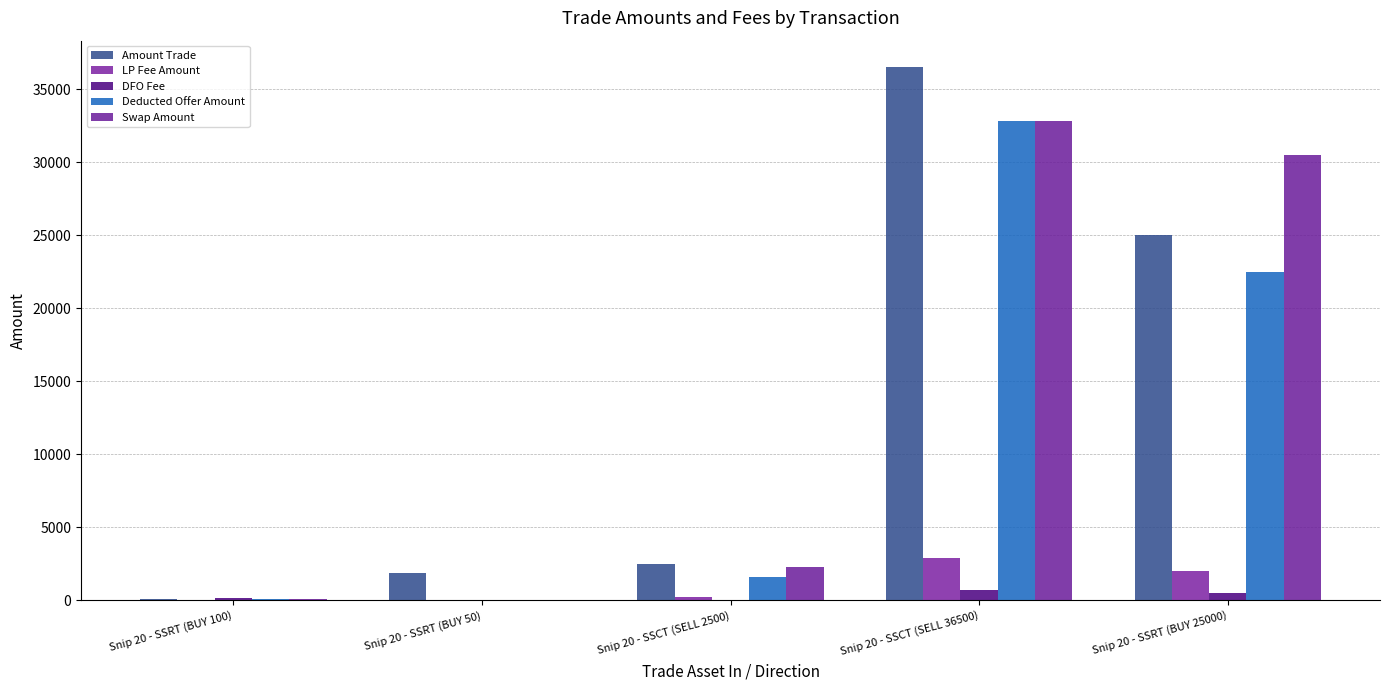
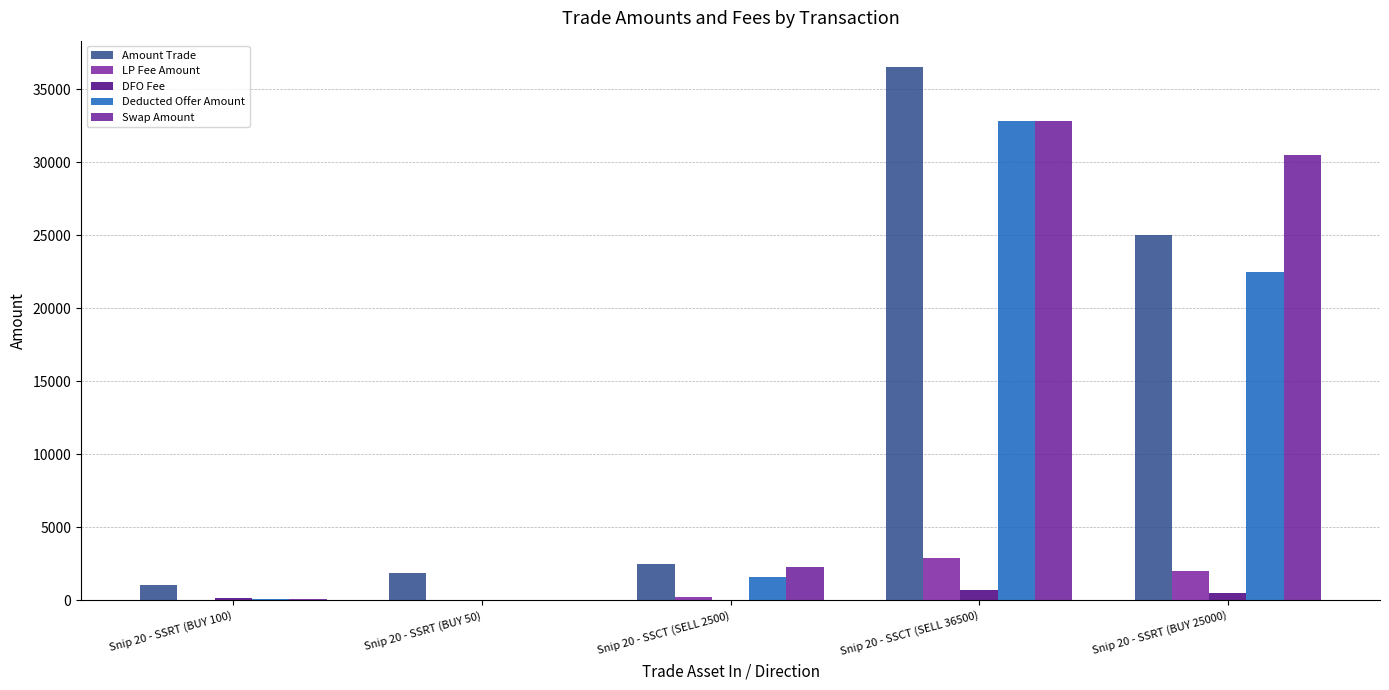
Amount Trade, Snip 20 - SSRT (BUY 100): 100 -> 1000
